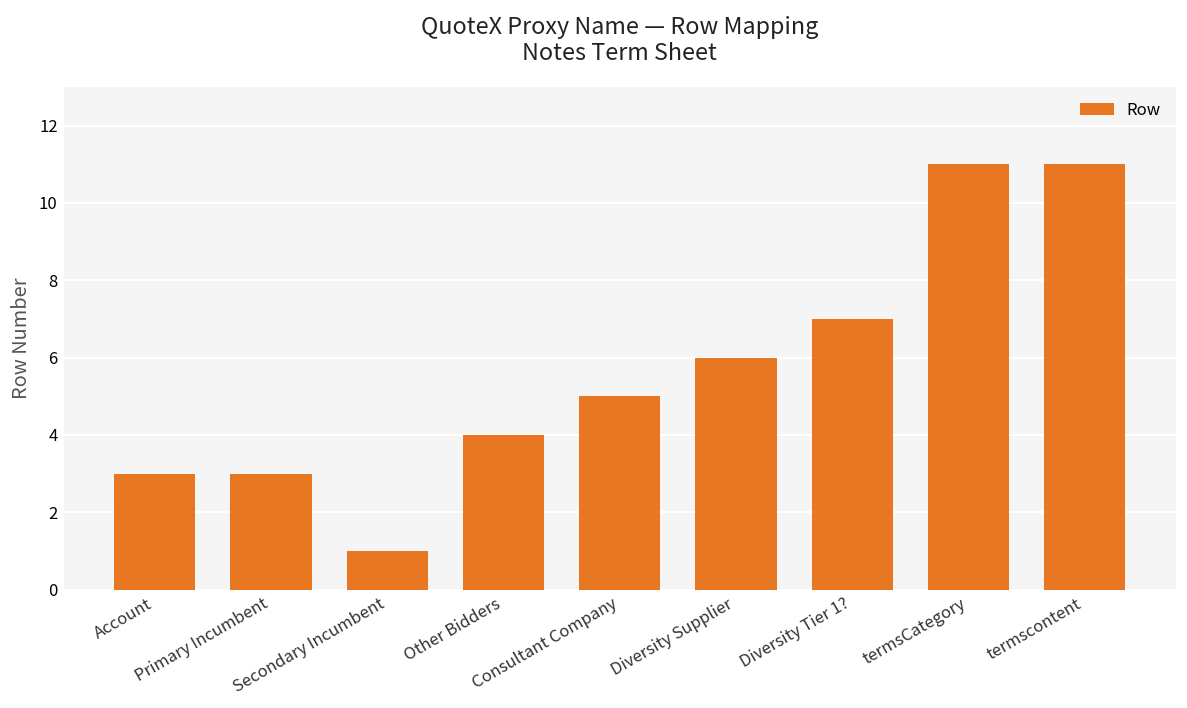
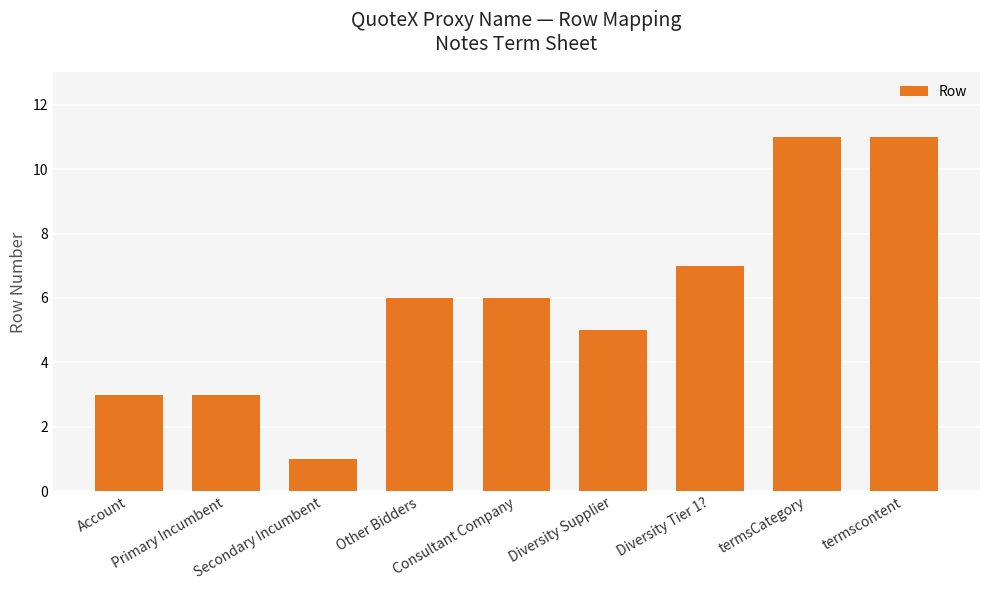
Other Bidders: 4 -> 6
Consultant Company: 5 -> 6
Diversity Supplier: 6 -> 5
